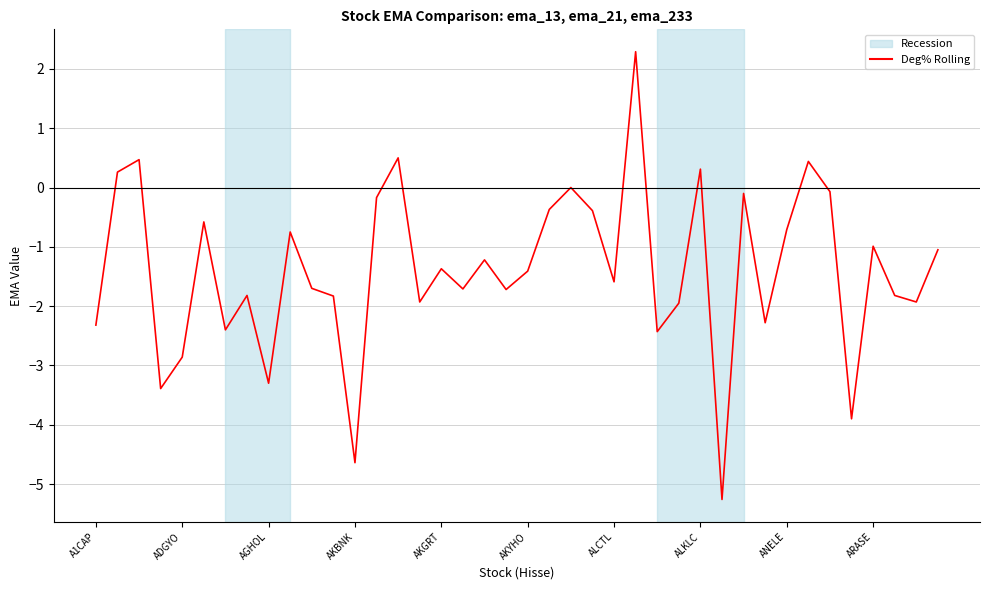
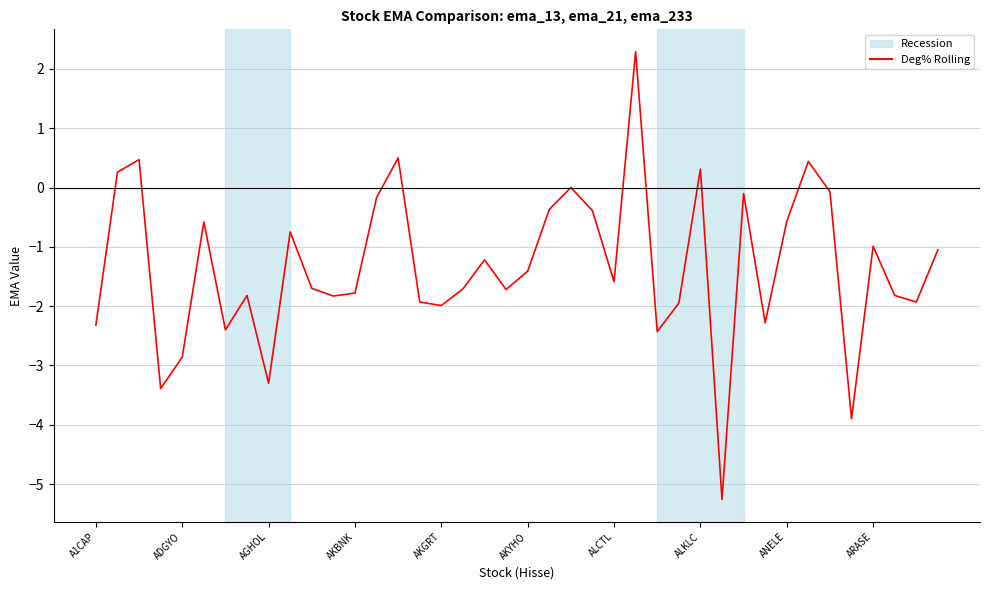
AKBNK: -4.6 -> -1.8
AKGRT: -1.4 -> -2.0
ANELE: -0.7 -> -0.6
